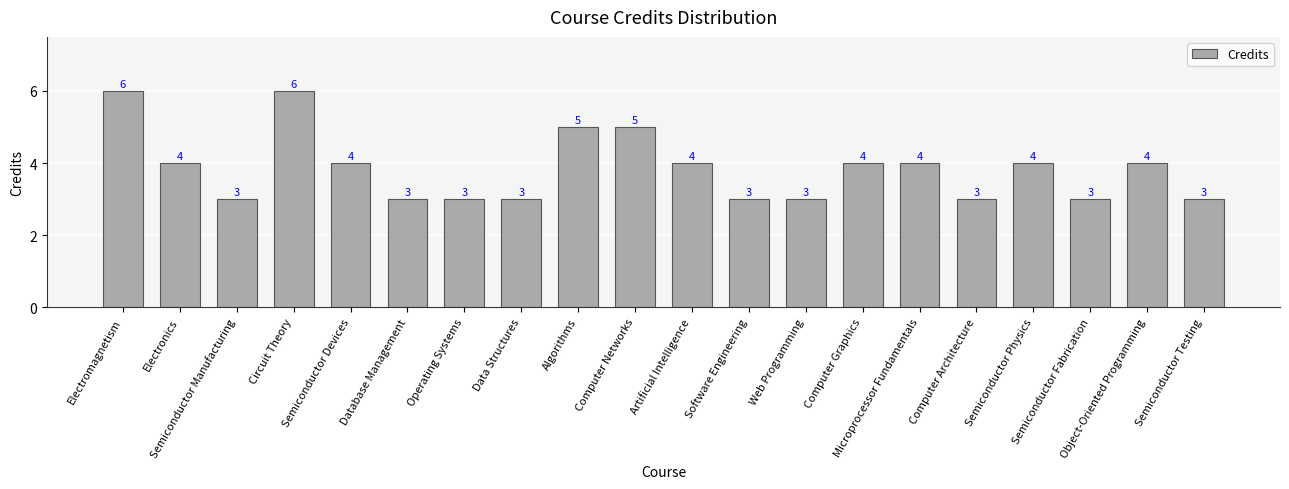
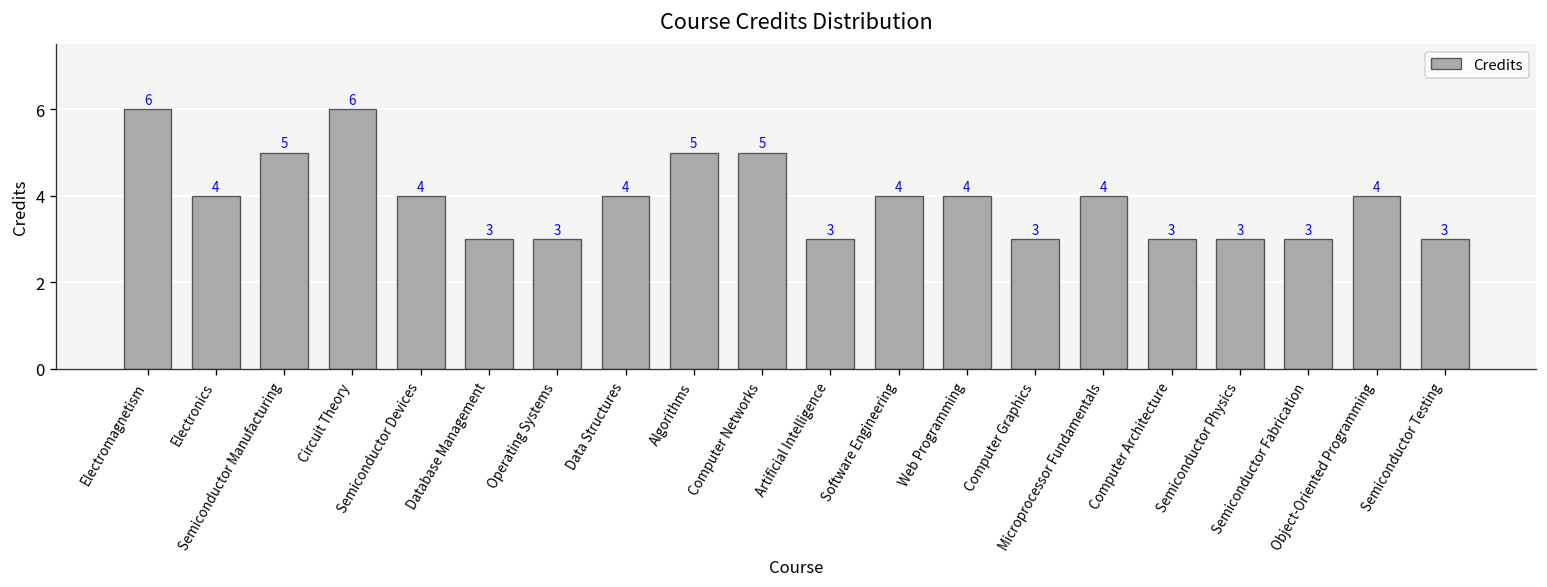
Semiconductor Manufacturing: 3 -> 5
Data Structures: 3 -> 4
Artificial Intelligence: 4 -> 3
Software Engineering: 3 -> 4
Web Programming: 3 -> 4
Computer Graphics: 4 -> 3
Semiconductor Physics: 4 -> 3
